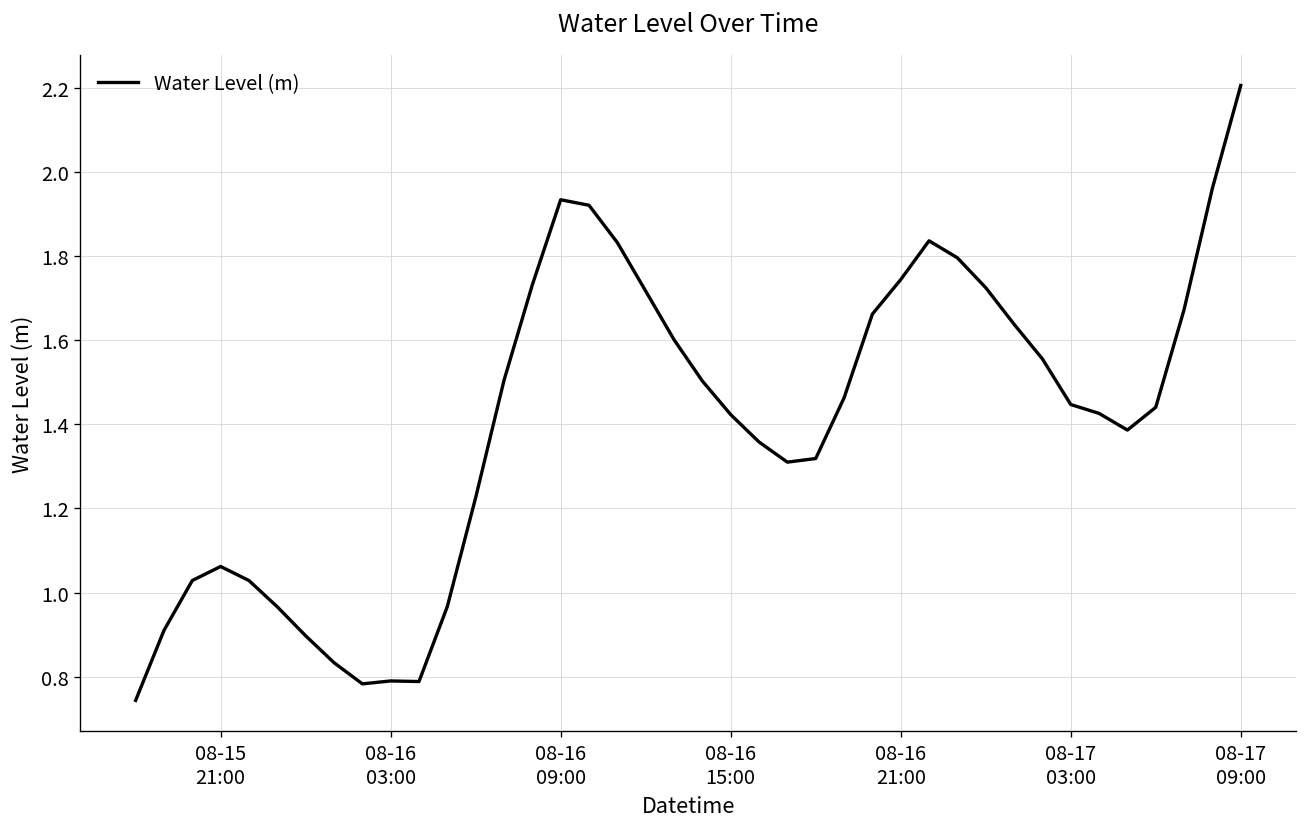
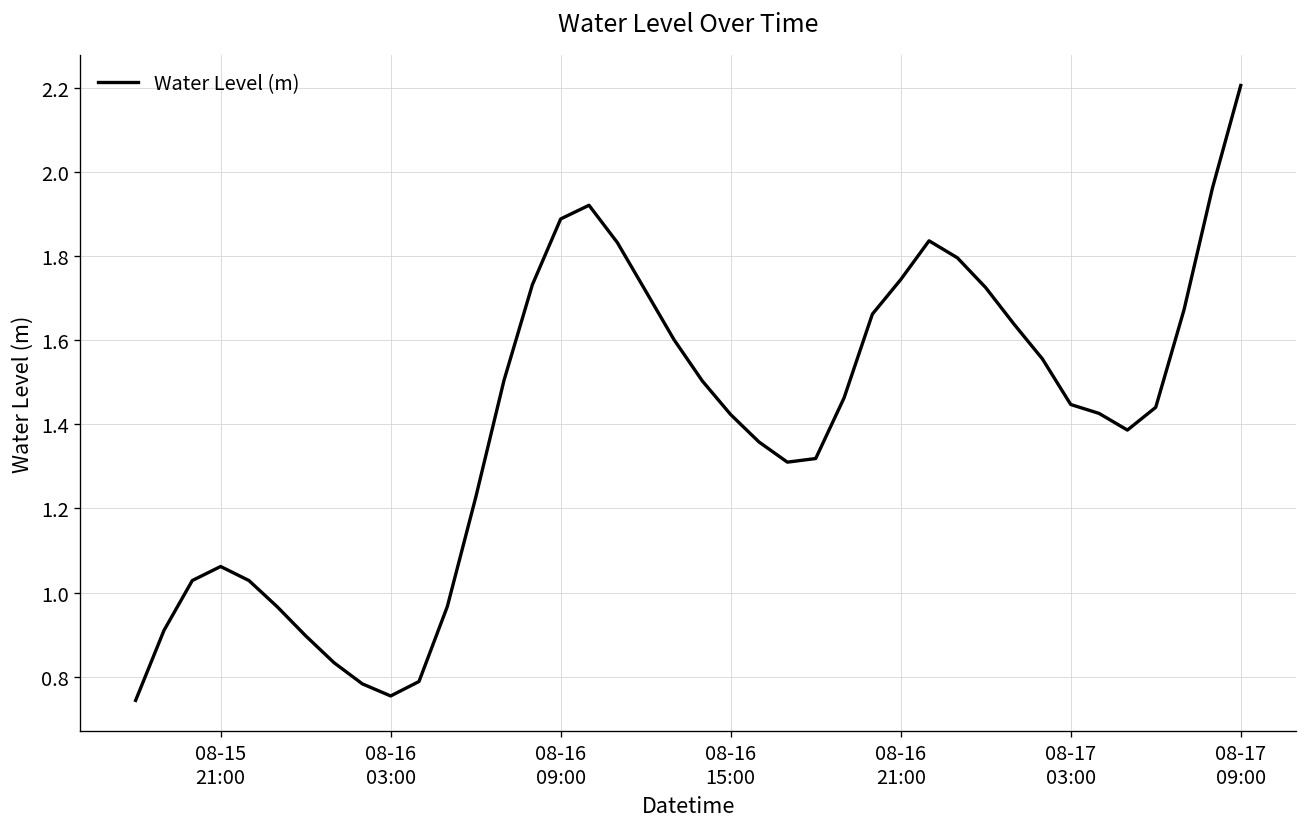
08-16 03:00: 0.79 -> 0.75
08-16 09:00: 1.93 -> 1.89
